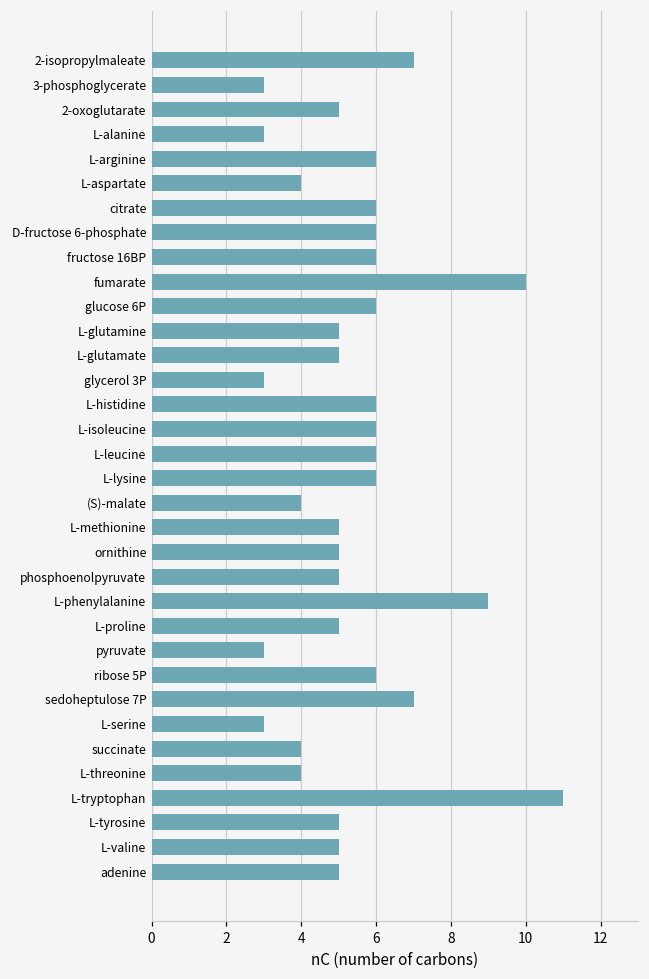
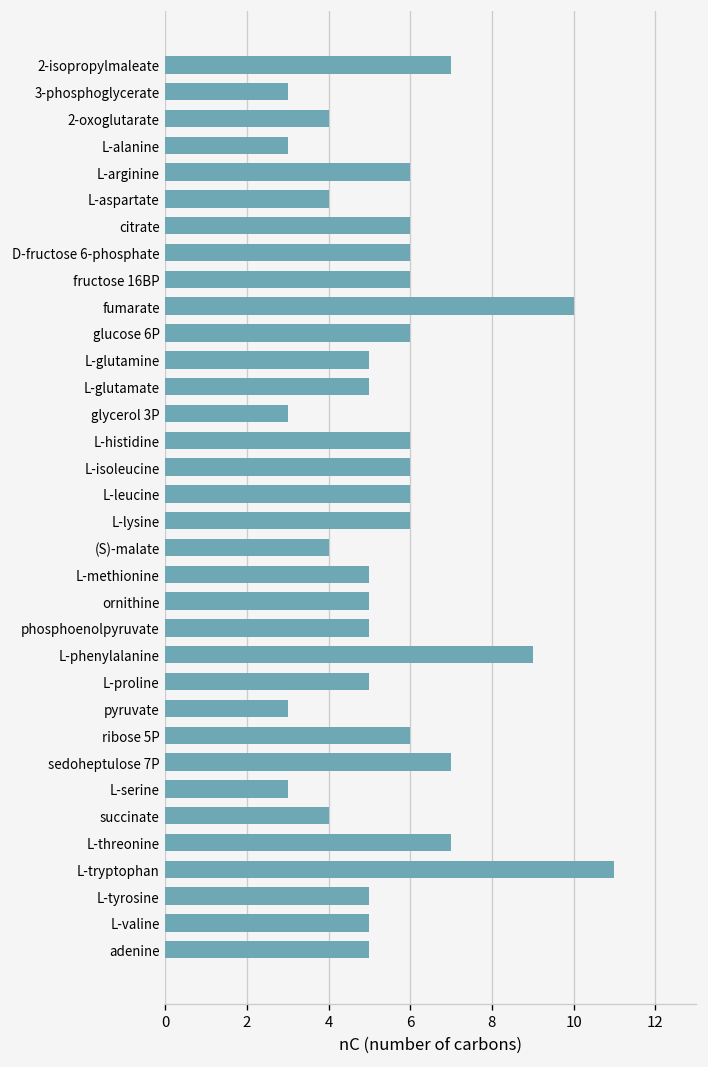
2-oxoglutarate: 5 -> 4
L-threonine: 4 -> 7
